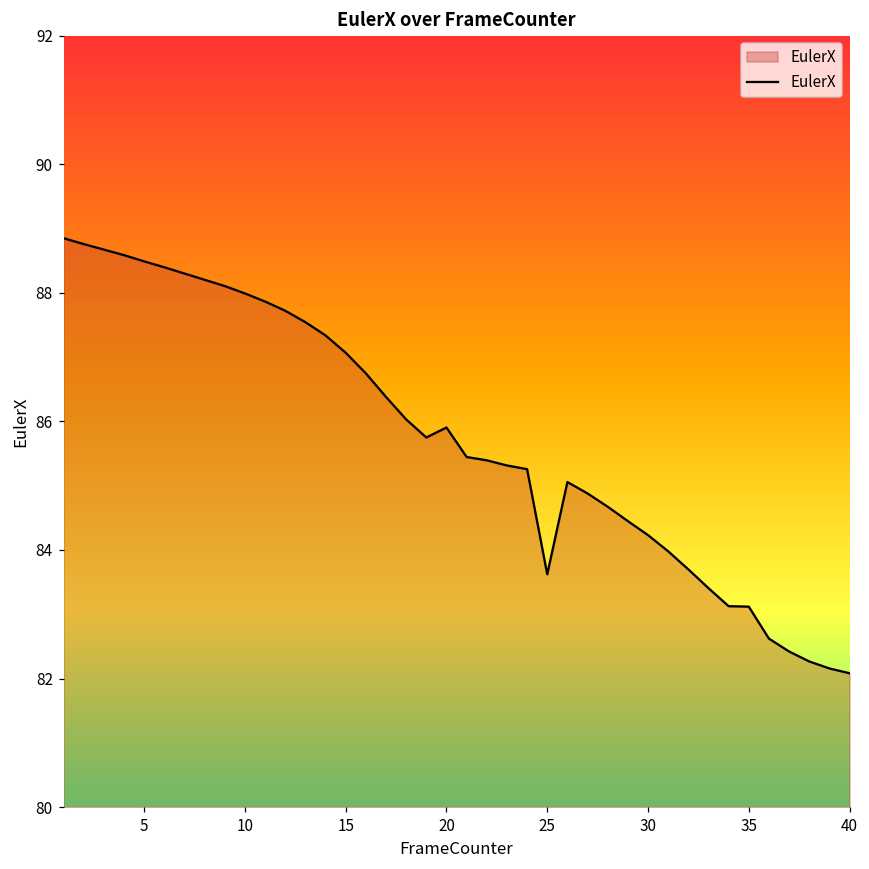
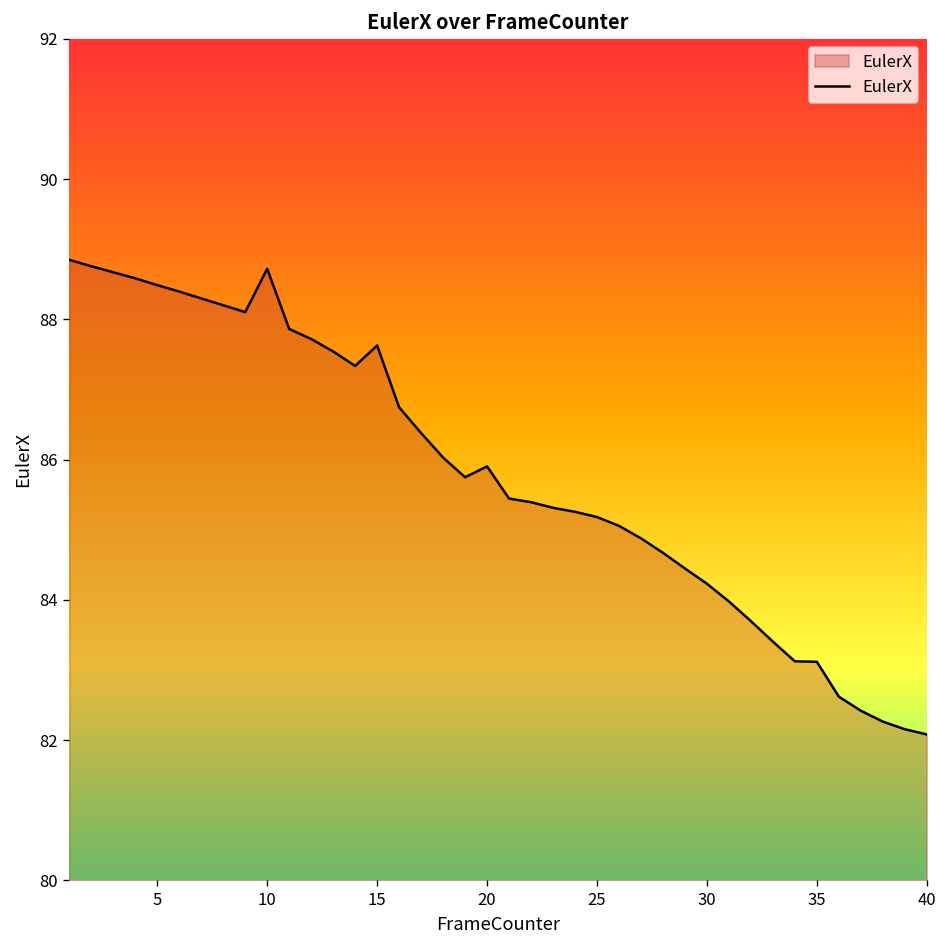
10: 88.0 -> 88.7
15: 87.1 -> 87.6
25: 83.6 -> 85.2
